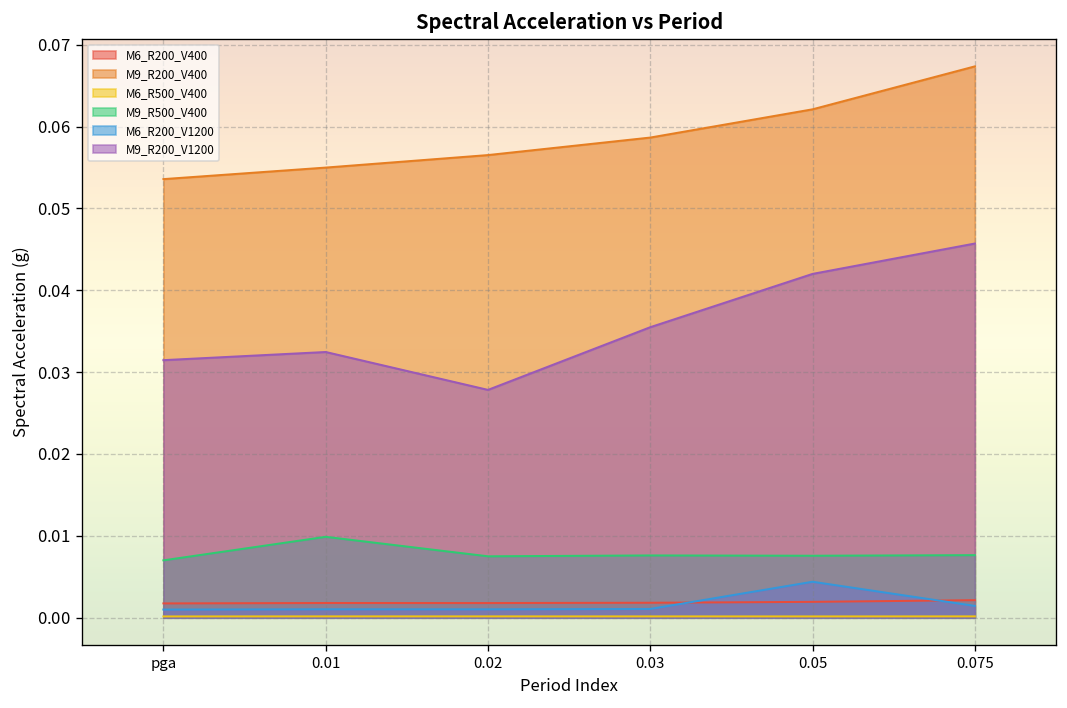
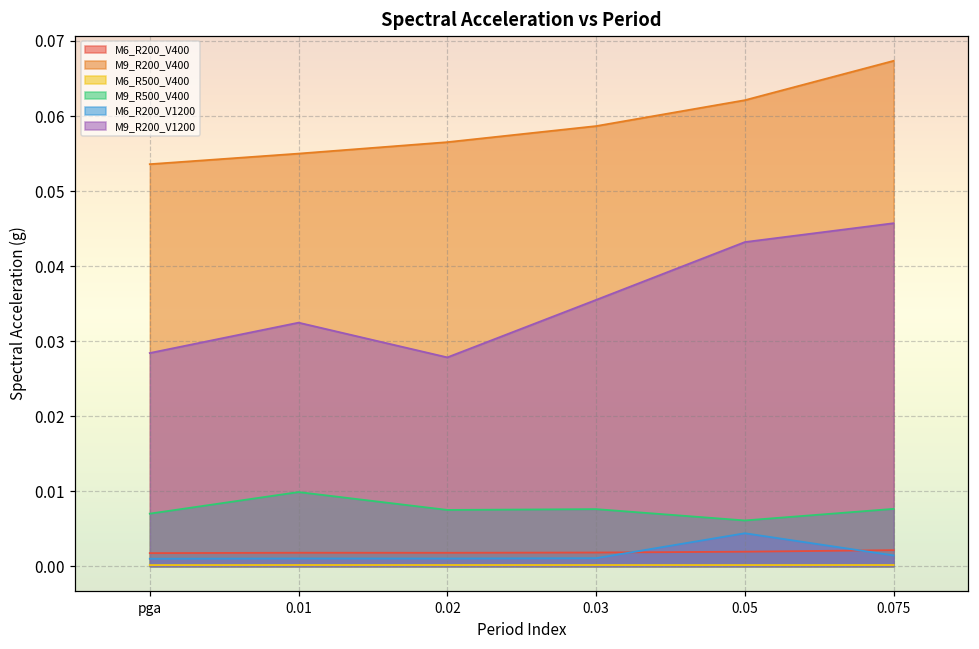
M9_R200_V1200, pga: 0.031 -> 0.028
M9_R500_V400, 0.05: 0.008 -> 0.006
M9_R200_V1200, 0.05: 0.042 -> 0.043
